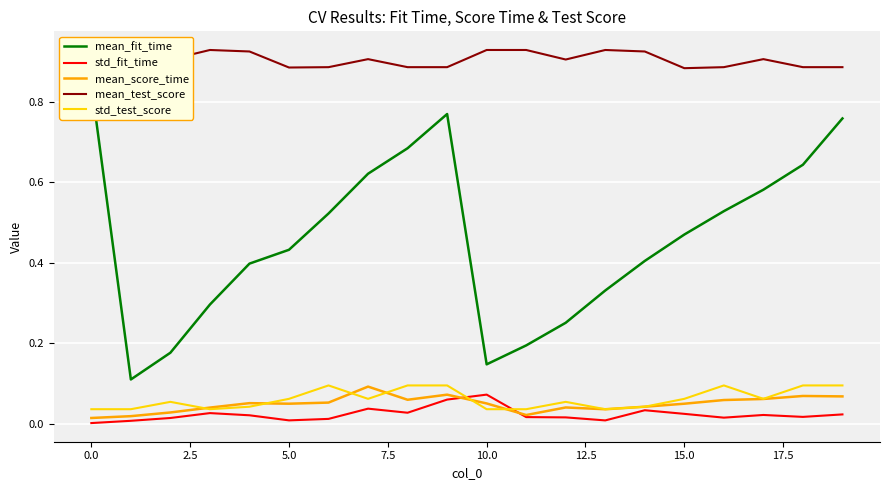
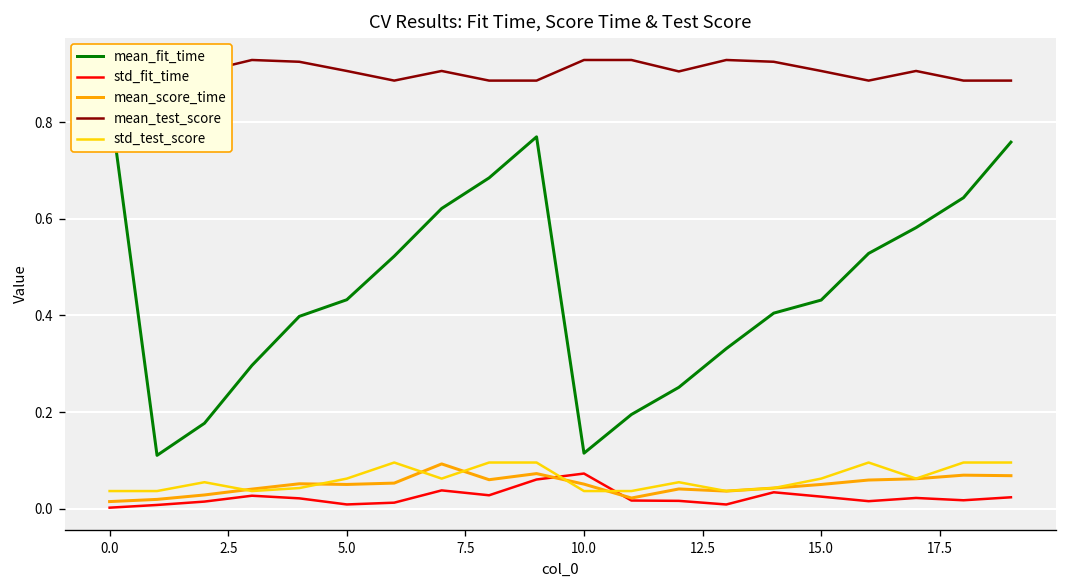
mean_test_score, 5.0: 0.89 -> 0.91
mean_fit_time, 10.0: 0.15 -> 0.12
mean_fit_time, 15.0: 0.47 -> 0.43
mean_test_score, 15.0: 0.88 -> 0.91
